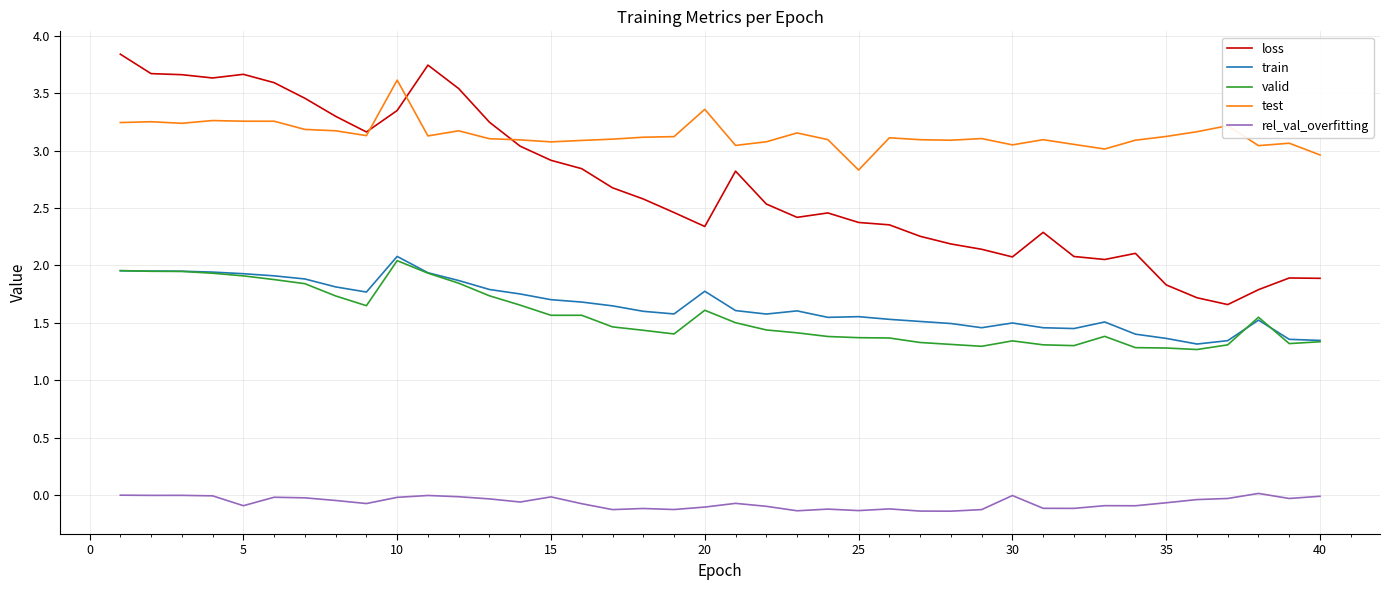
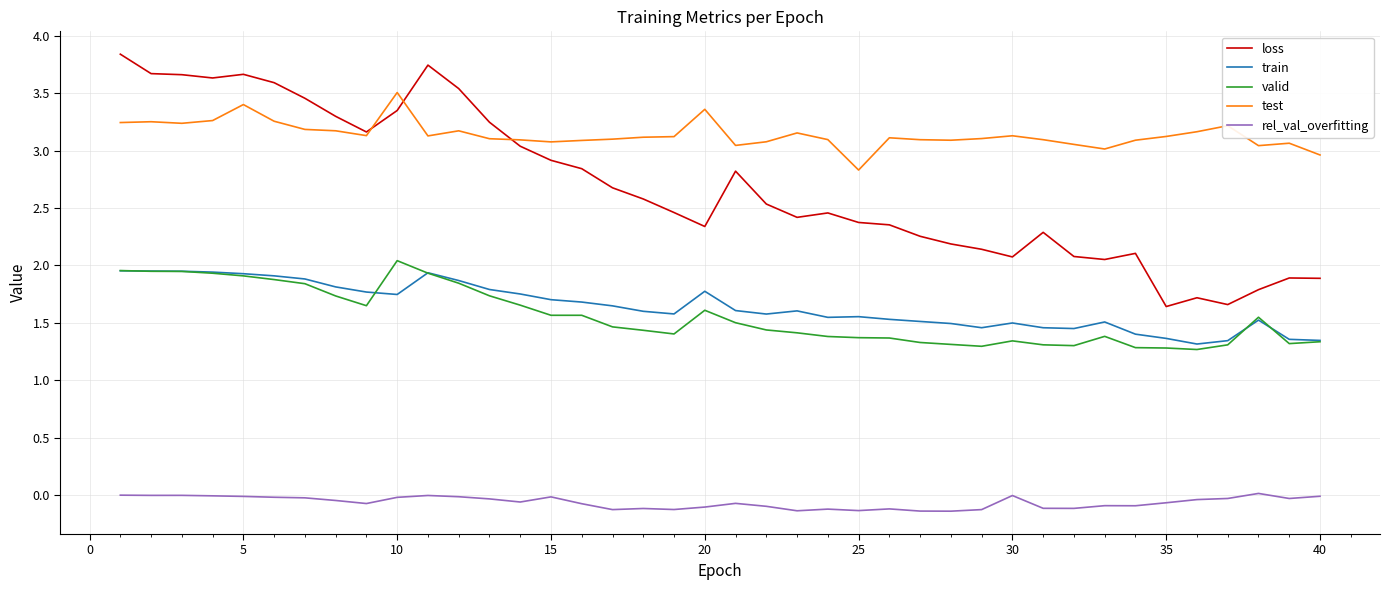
test, 5: 3.26 -> 3.40
rel_val_overfitting, 5: -0.09 -> -0.01
train, 10: 2.08 -> 1.75
test, 10: 3.61 -> 3.51
test, 30: 3.05 -> 3.13
loss, 35: 1.83 -> 1.64
